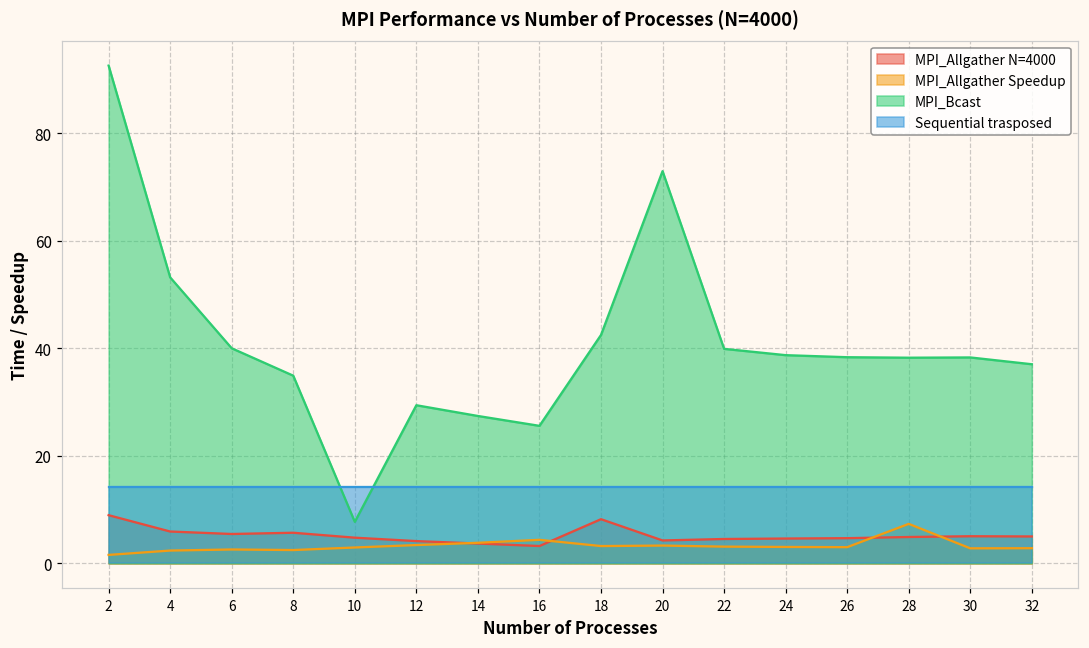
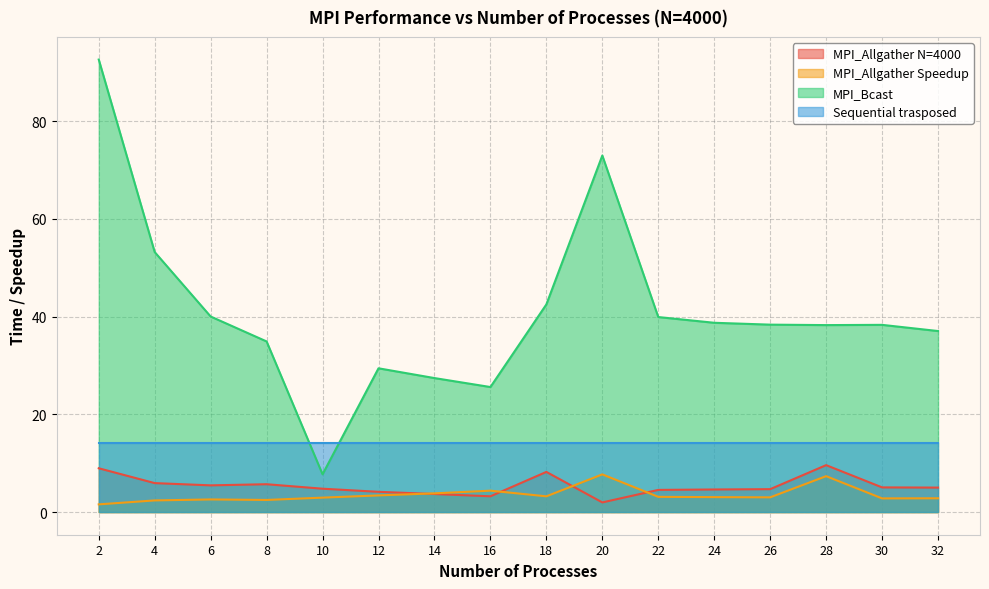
MPI_Allgather N=4000, 20: 4 -> 2
MPI_Allgather Speedup, 20: 3 -> 8
MPI_Allgather N=4000, 28: 5 -> 10
